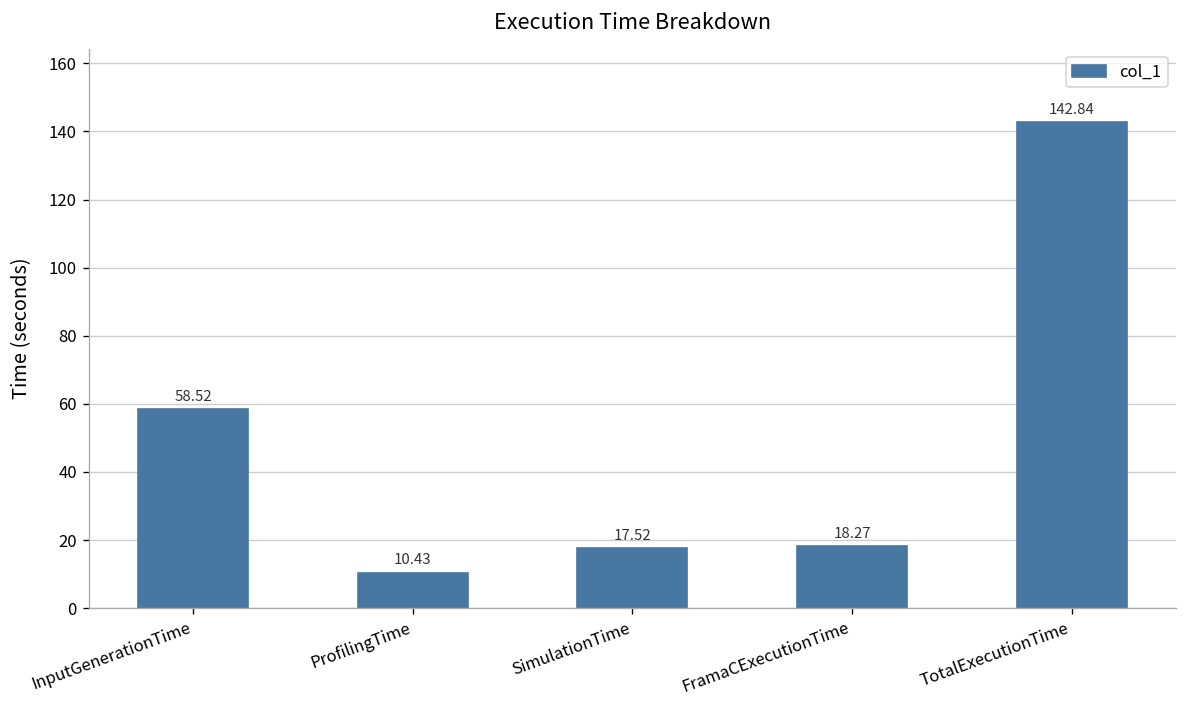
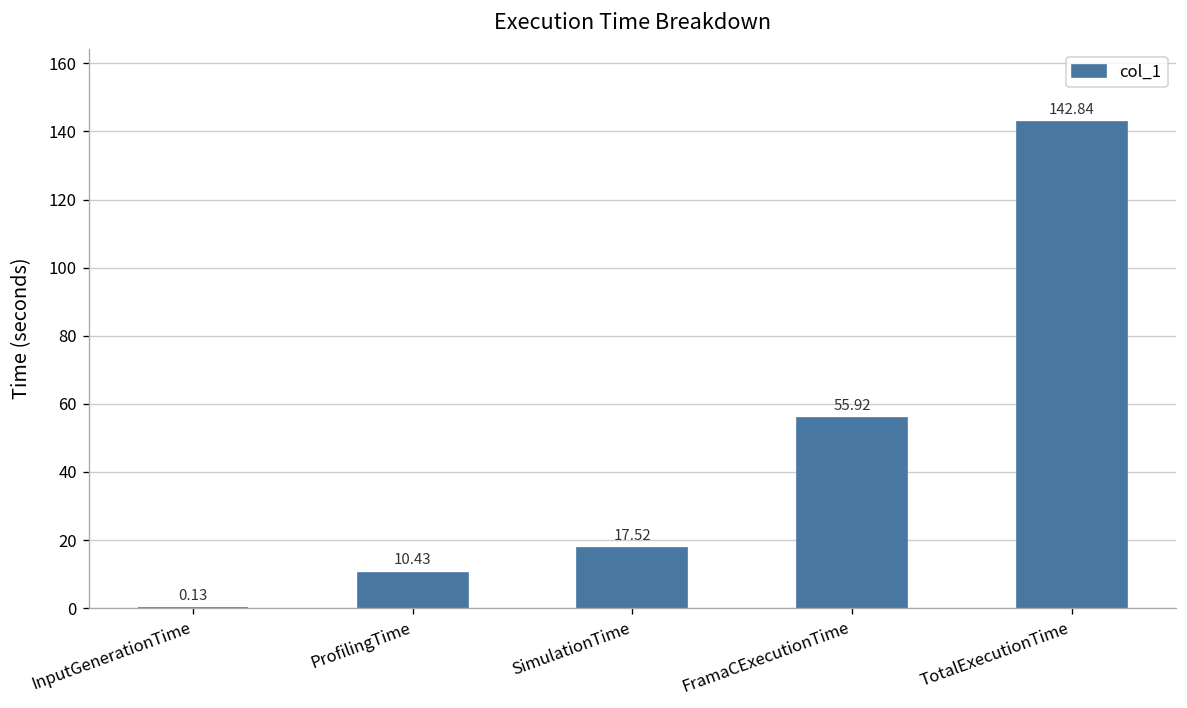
InputGenerationTime: 58.52 -> 0.13
FramaCExecutionTime: 18.27 -> 55.92
